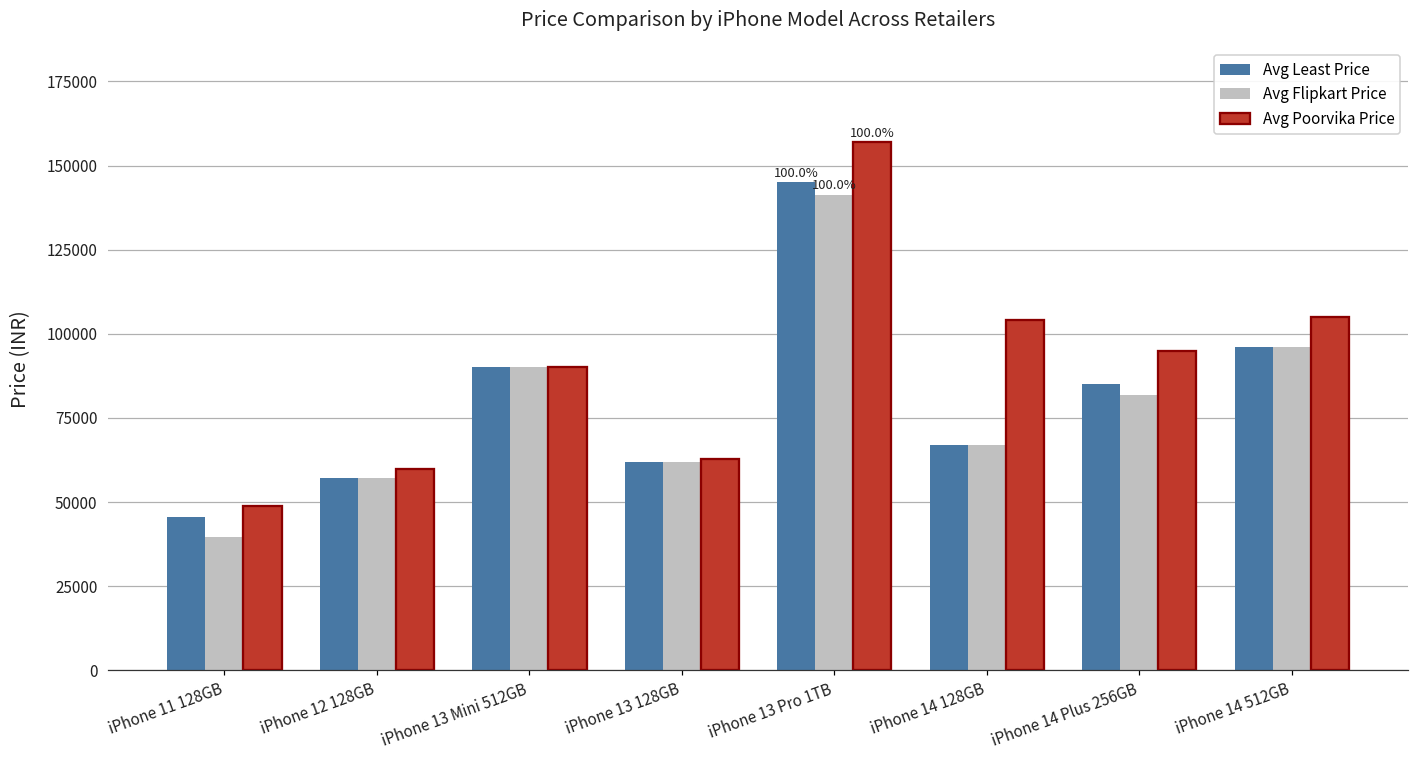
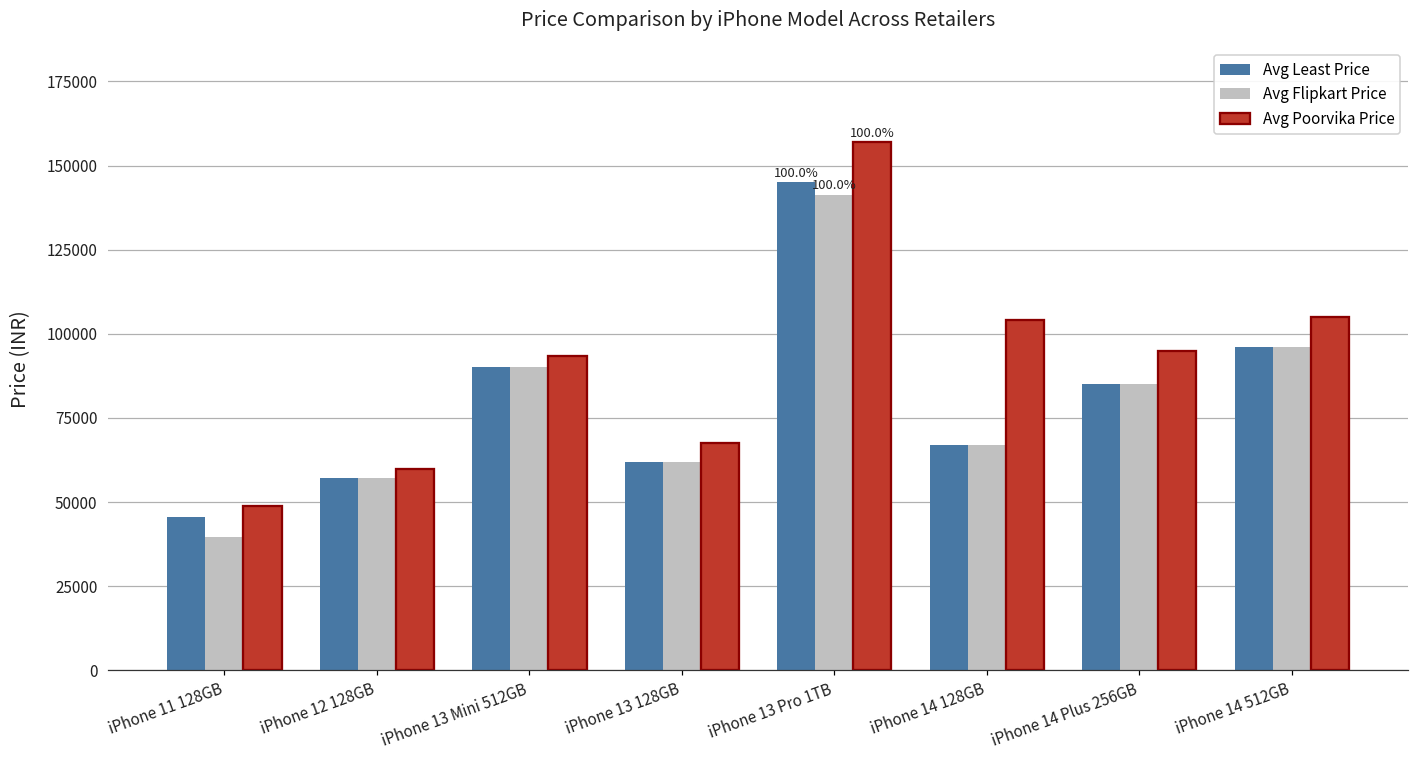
Avg Poorvika Price, iPhone 13 Mini 512GB: 90000 -> 93000
Avg Poorvika Price, iPhone 13 128GB: 63000 -> 67000
Avg Flipkart Price, iPhone 14 Plus 256GB: 82000 -> 85000
